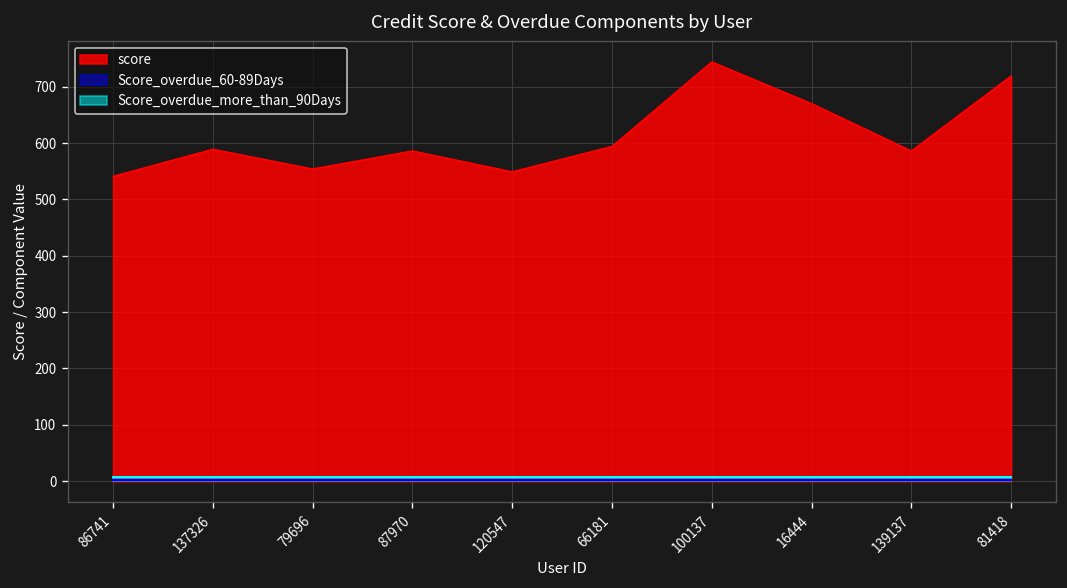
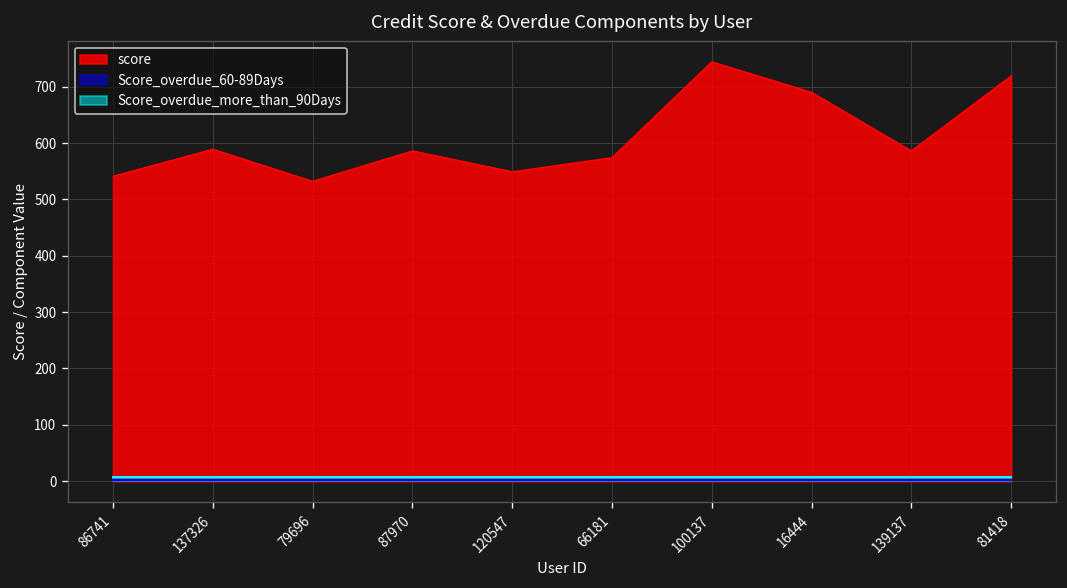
score, 79696: 550 -> 530
score, 66181: 590 -> 570
score, 16444: 670 -> 690
